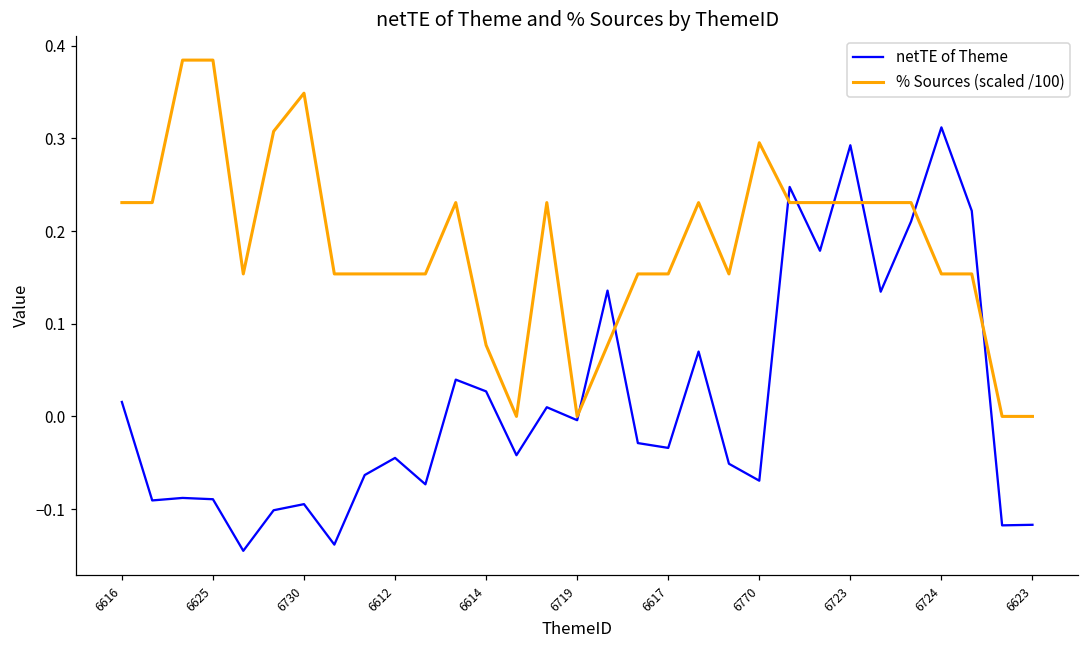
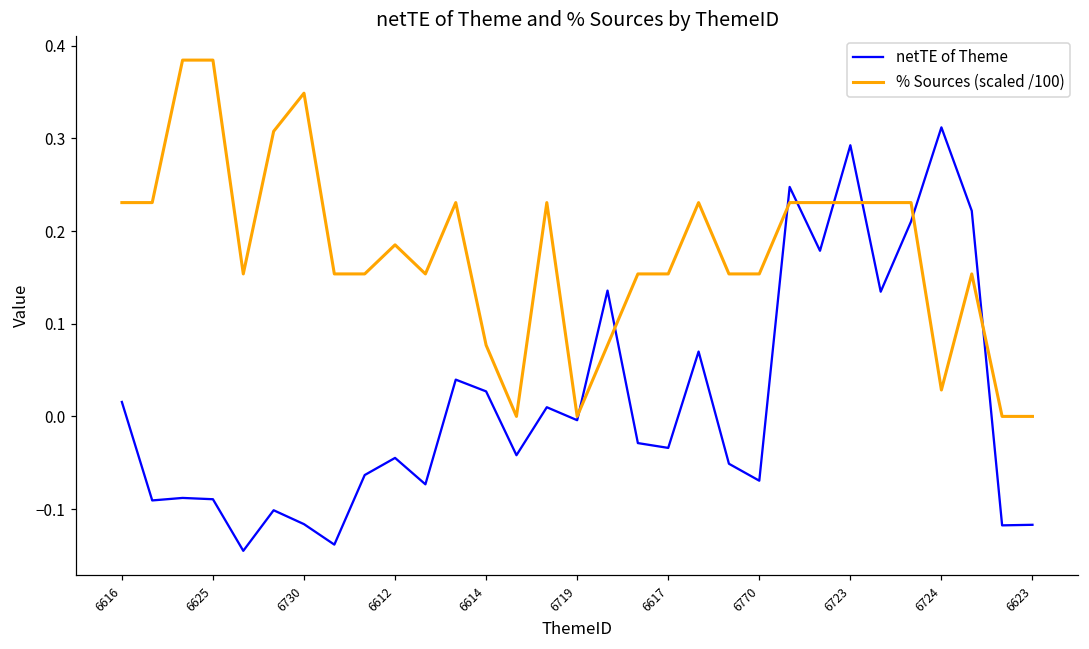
netTE of Theme, 6730: -0.09 -> -0.12
% Sources (scaled /100), 6612: 0.15 -> 0.19
% Sources (scaled /100), 6770: 0.30 -> 0.15
% Sources (scaled /100), 6724: 0.15 -> 0.03
